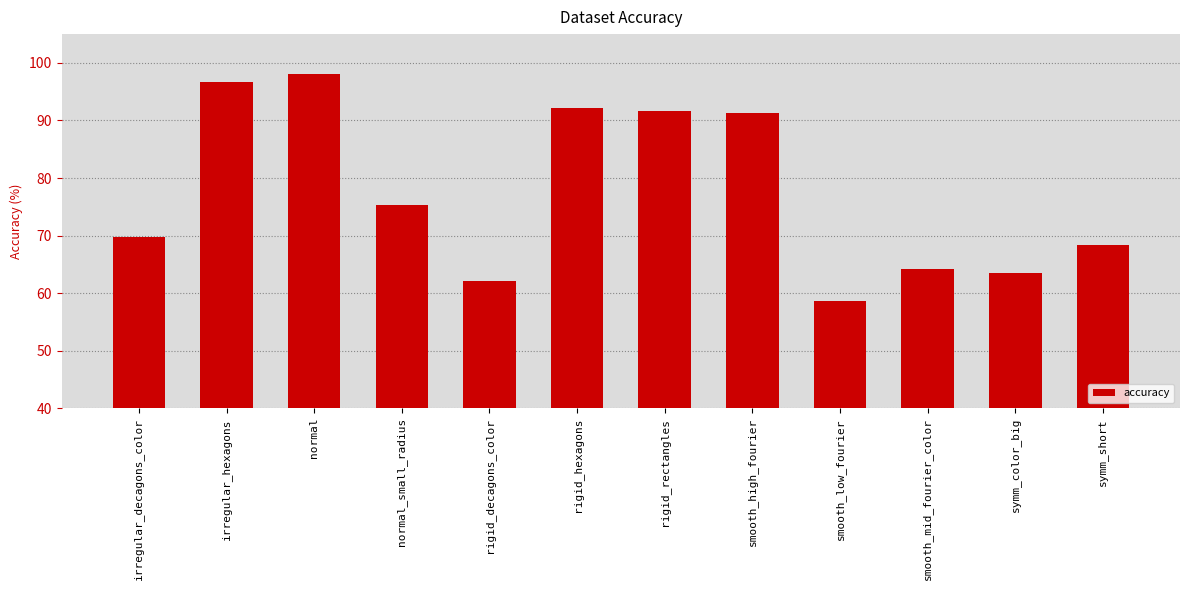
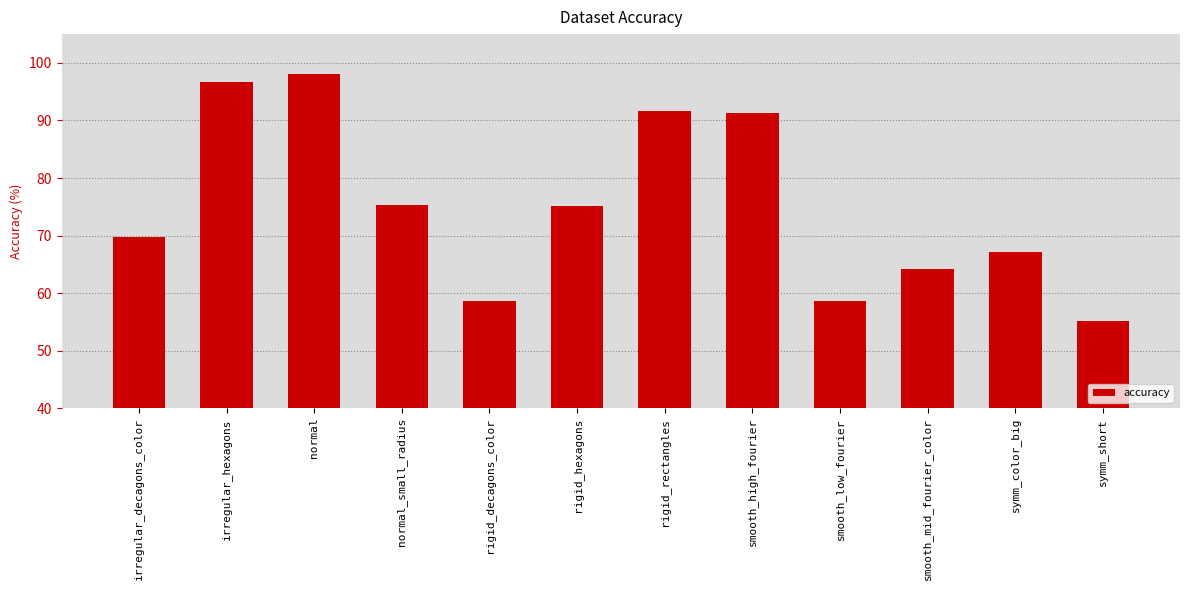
rigid_decagons_color: 62 -> 59
rigid_hexagons: 92 -> 75
symm_color_big: 63 -> 67
symm_short: 68 -> 55
